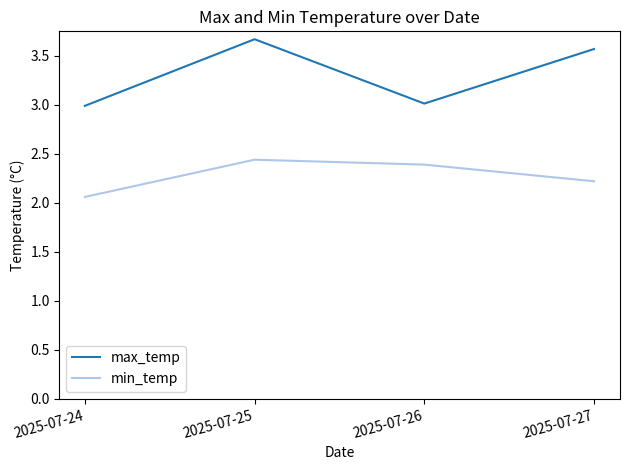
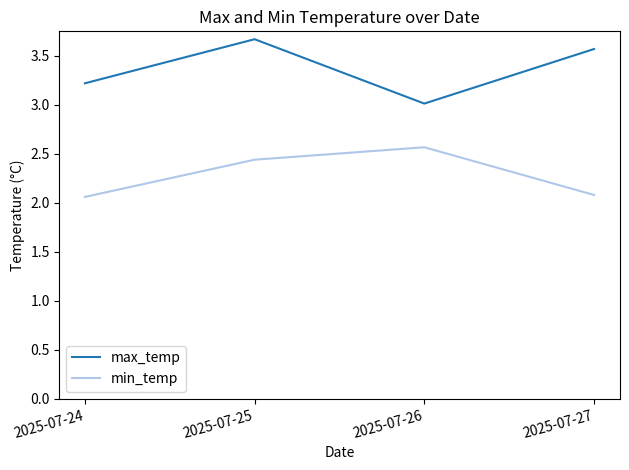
max_temp, 2025-07-24: 3.0 -> 3.2
min_temp, 2025-07-26: 2.4 -> 2.6
min_temp, 2025-07-27: 2.2 -> 2.1
